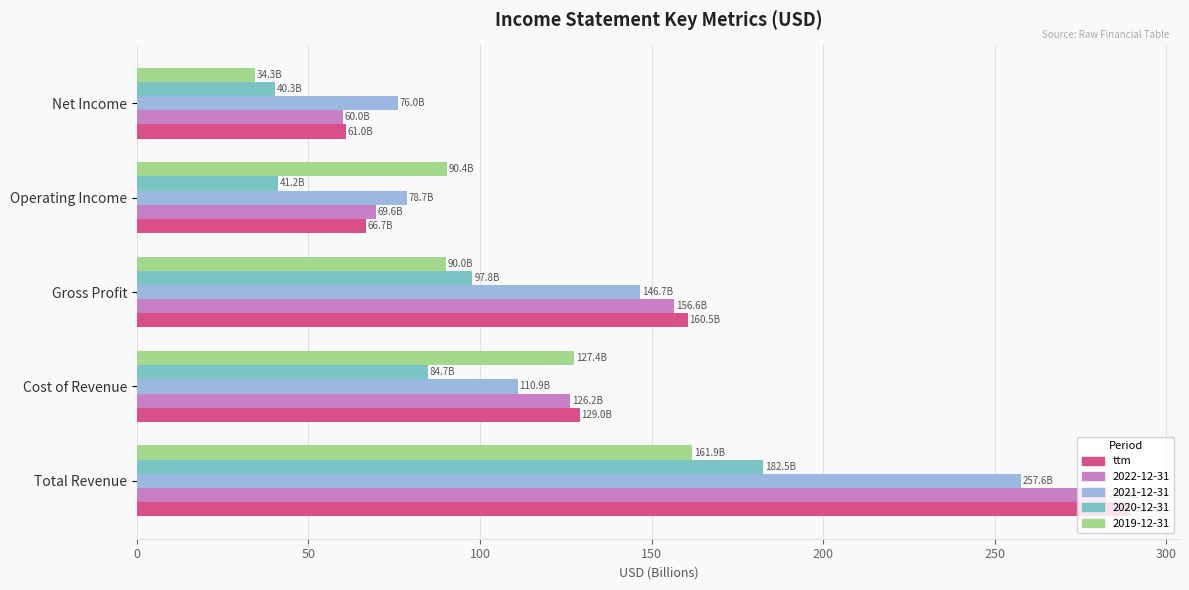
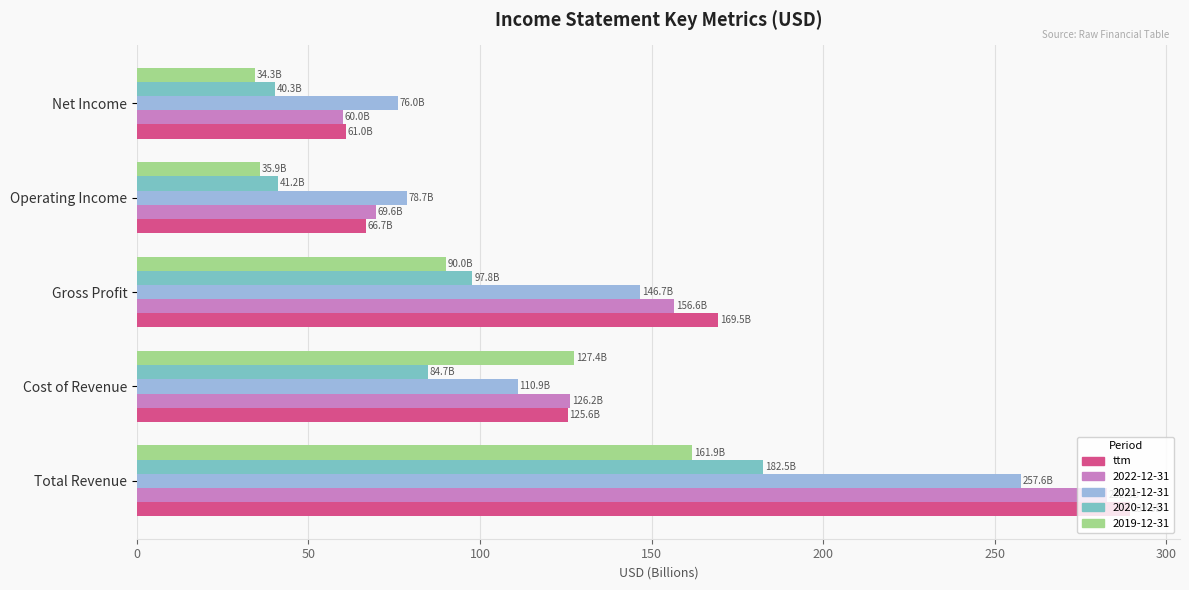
2019-12-31, Operating Income: 90.4B -> 35.9B
ttm, Gross Profit: 160.5B -> 169.5B
ttm, Cost of Revenue: 129.0B -> 125.6B
